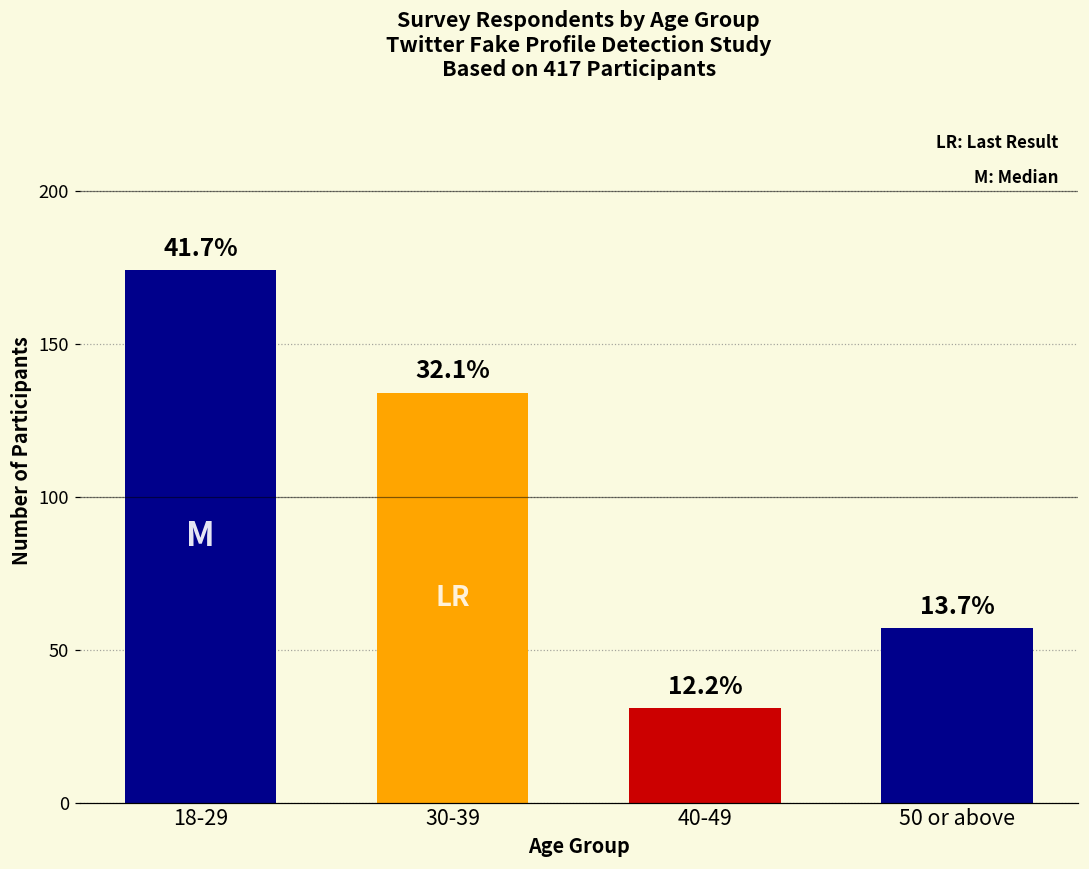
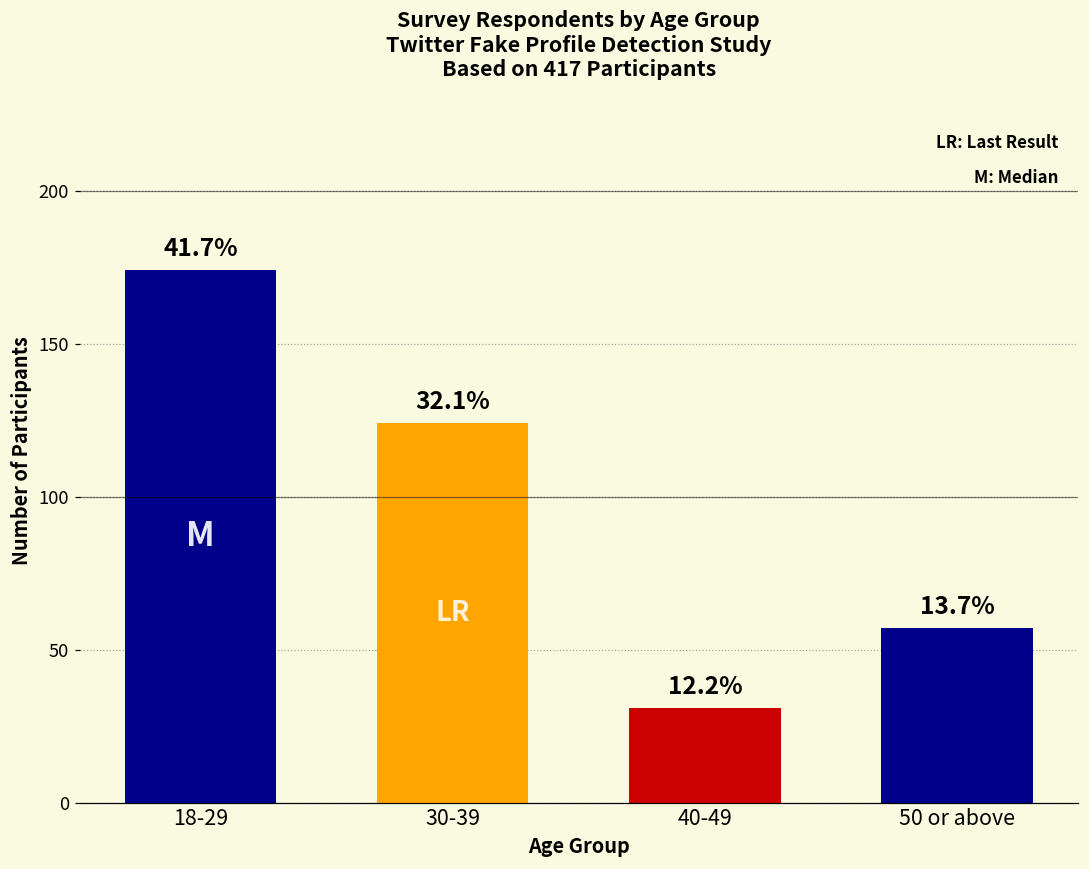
30-39: 134 -> 124
